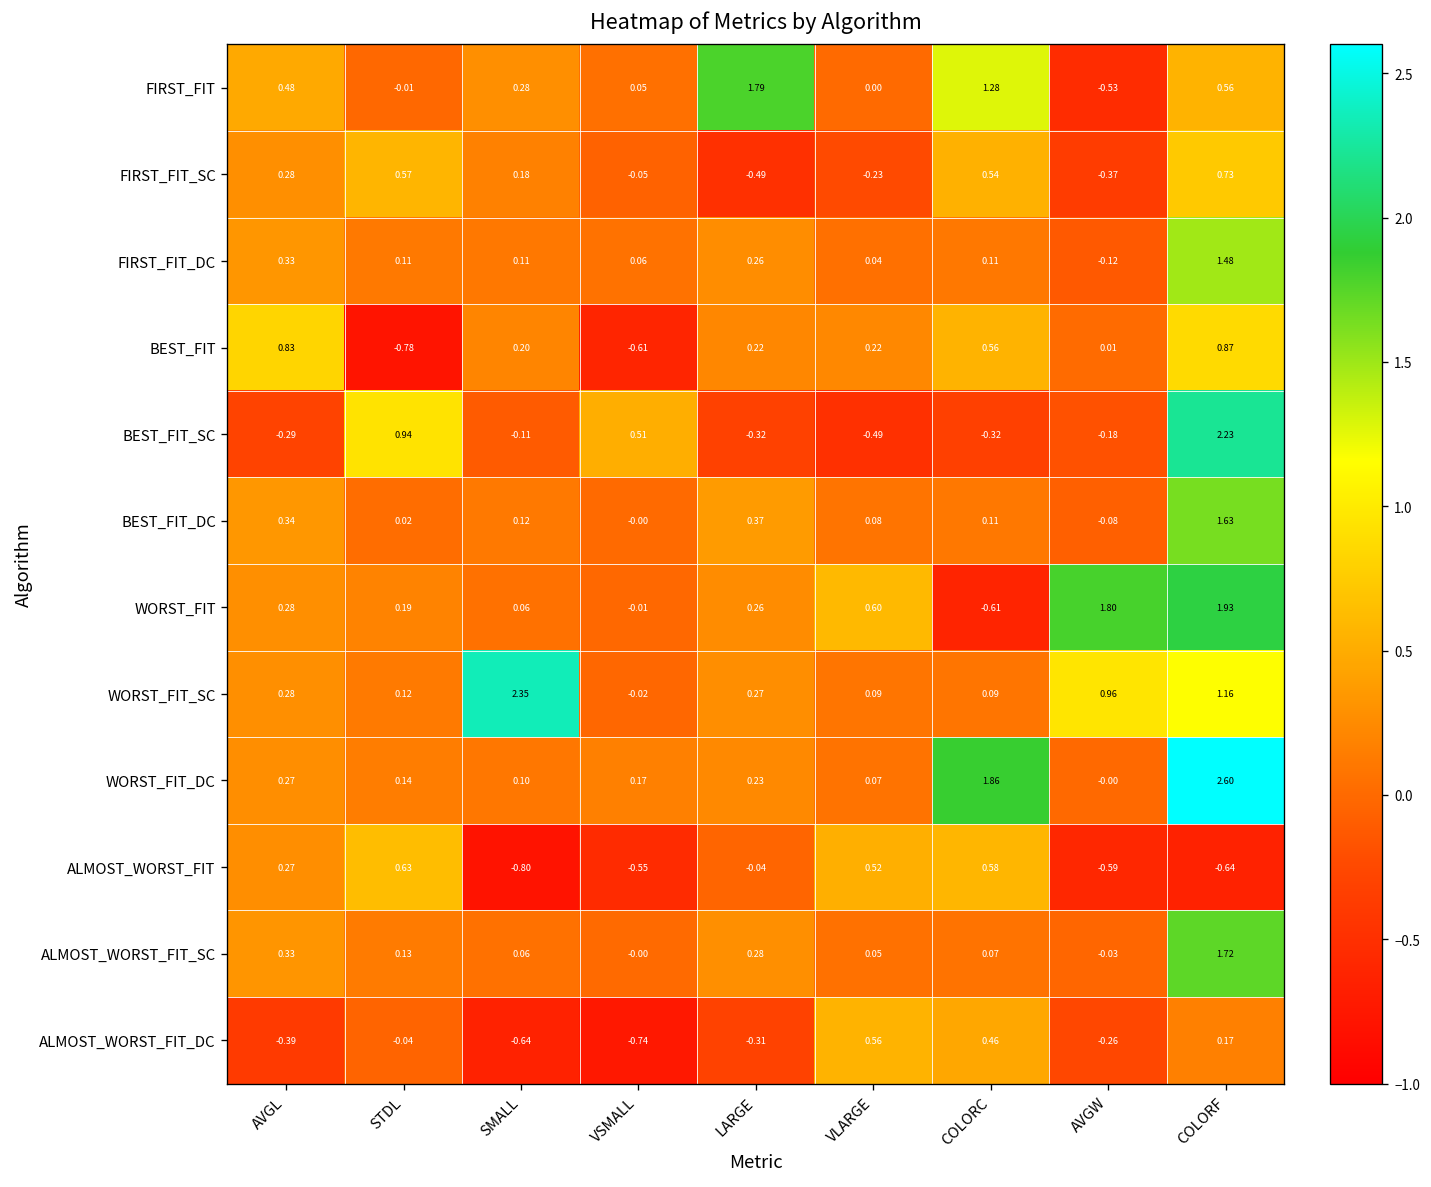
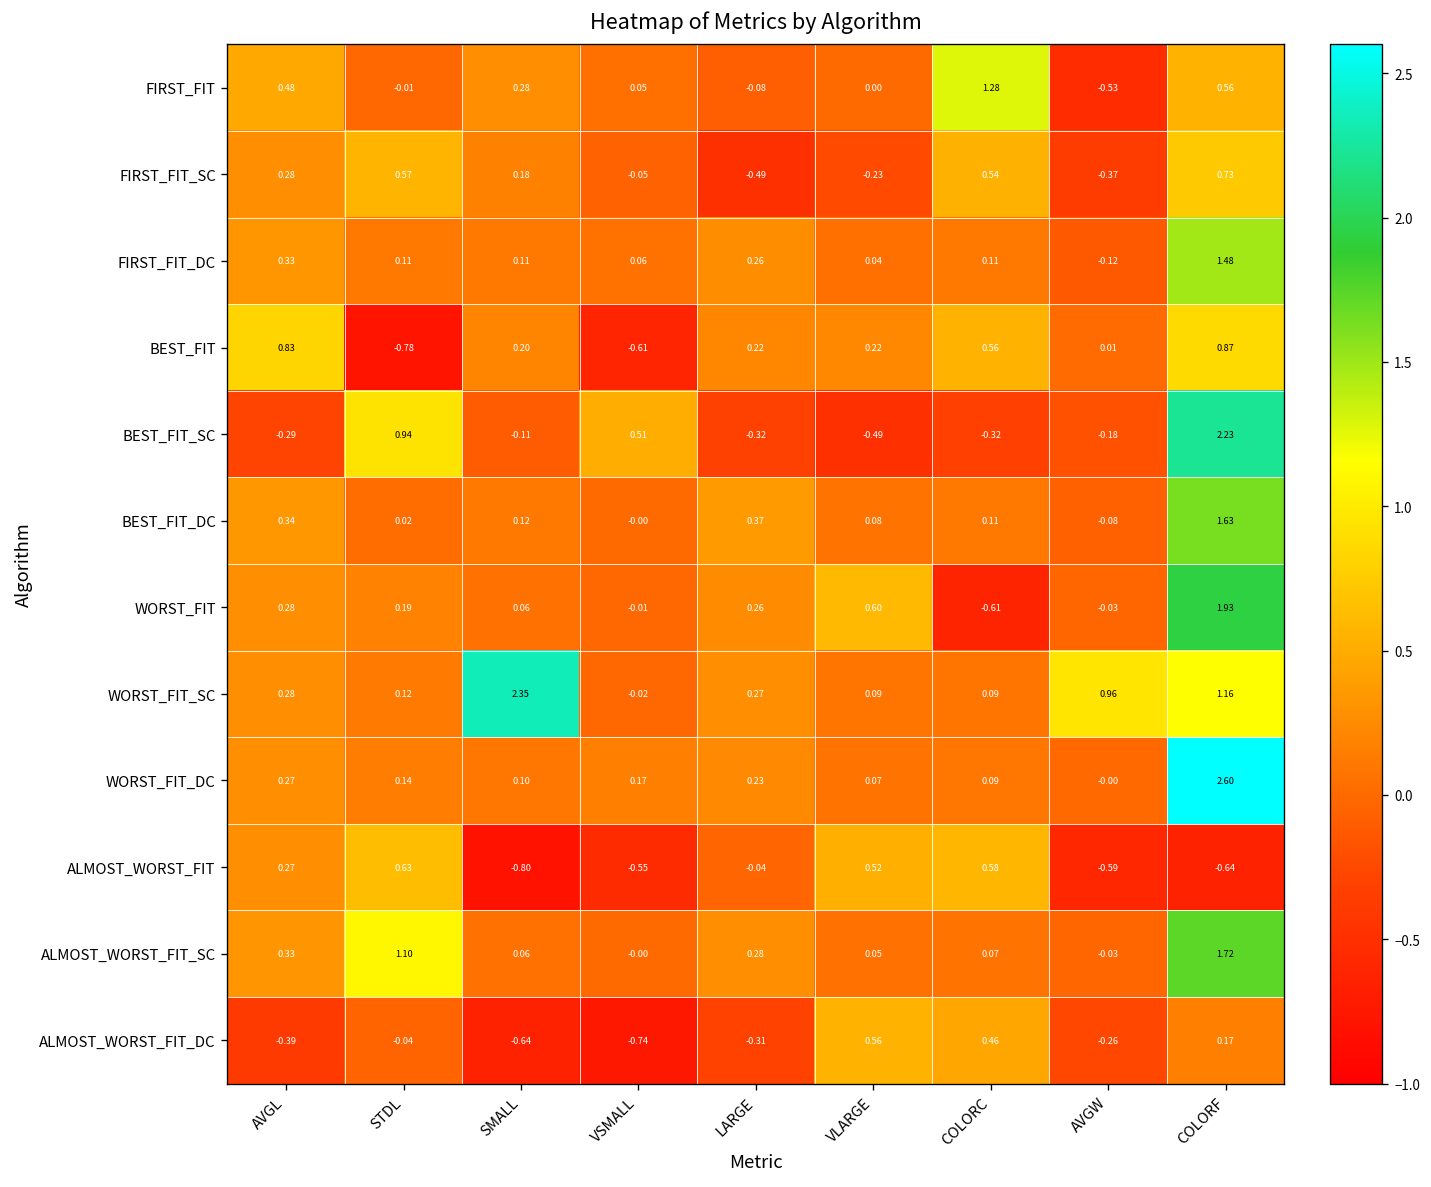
FIRST_FIT, LARGE: 1.79 -> -0.08
WORST_FIT, AVGW: 1.80 -> -0.03
WORST_FIT_DC, COLORC: 1.86 -> 0.09
ALMOST_WORST_FIT_SC, STDL: 0.13 -> 1.10
